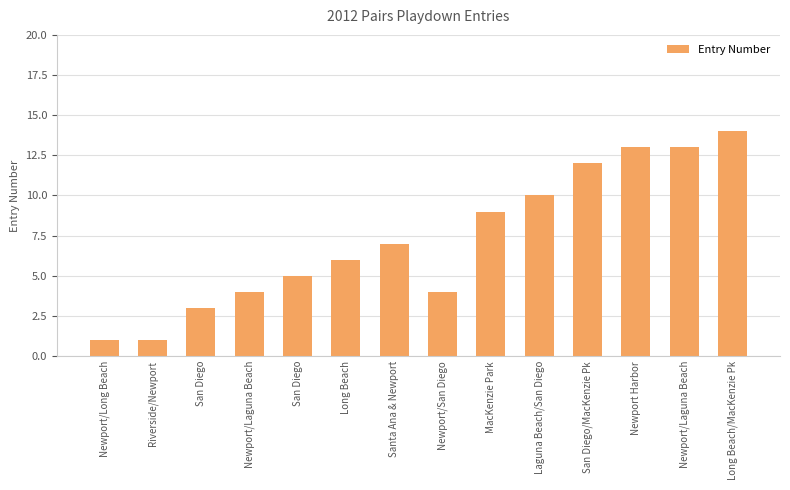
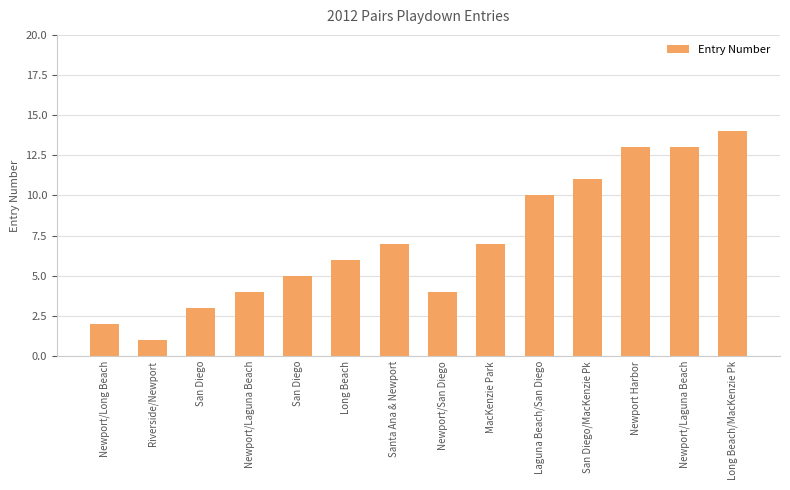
Newport/Long Beach: 1 -> 2
MacKenzie Park: 9 -> 7
San Diego/MacKenzie Pk: 12 -> 11
